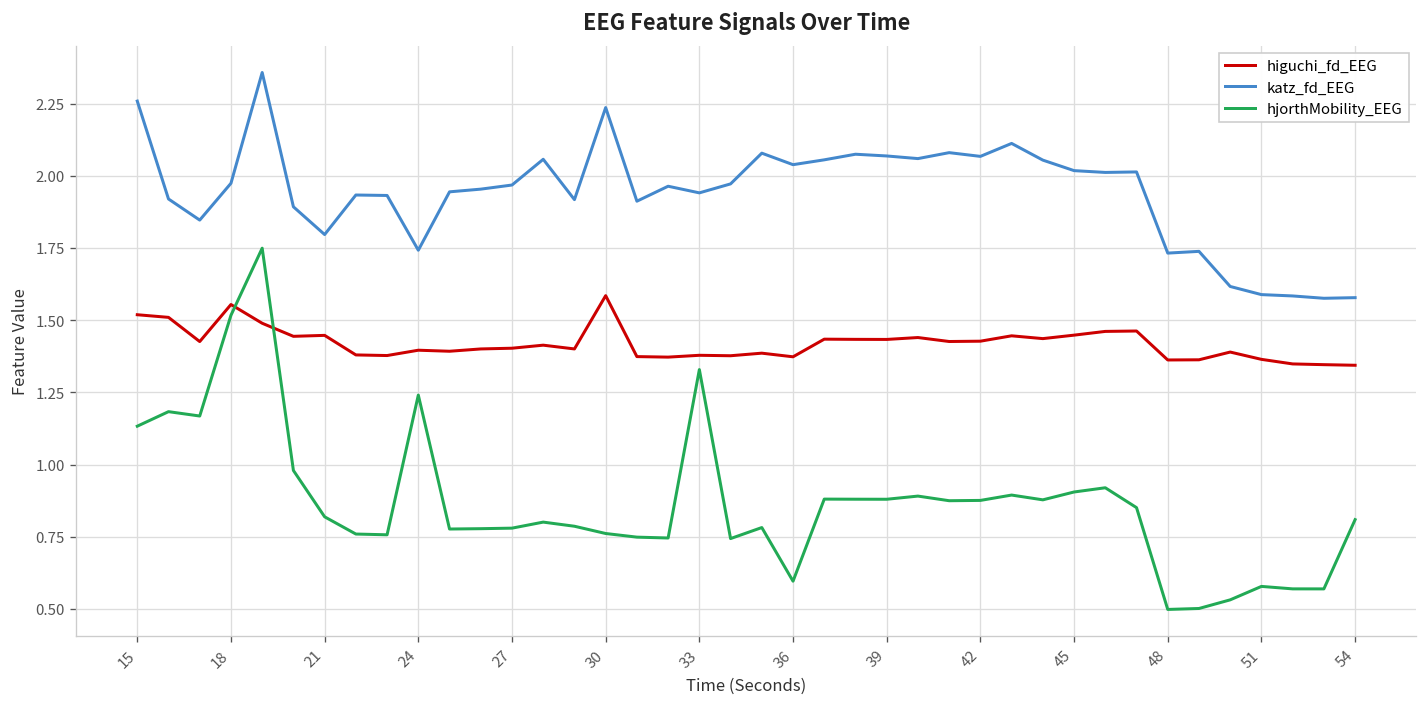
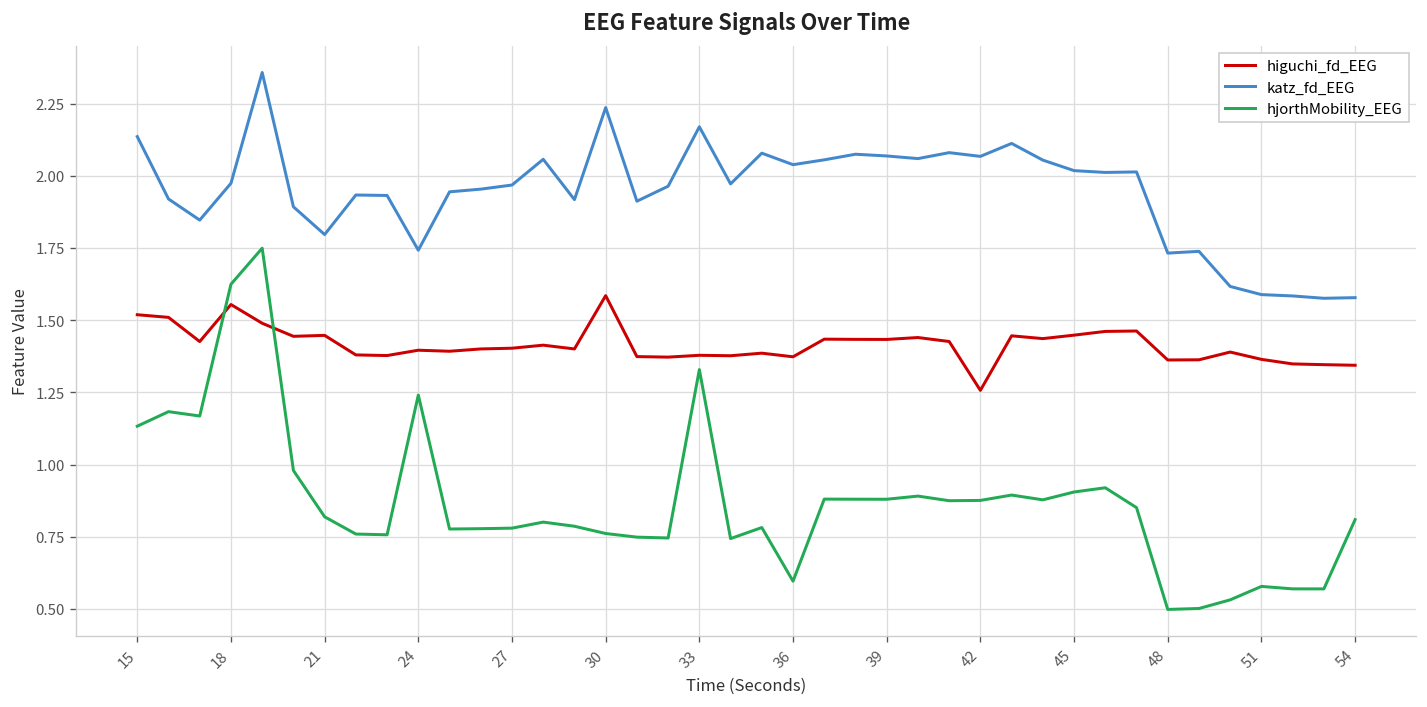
katz_fd_EEG, 15: 2.26 -> 2.14
hjorthMobility_EEG, 18: 1.52 -> 1.62
katz_fd_EEG, 33: 1.94 -> 2.17
higuchi_fd_EEG, 42: 1.43 -> 1.26
